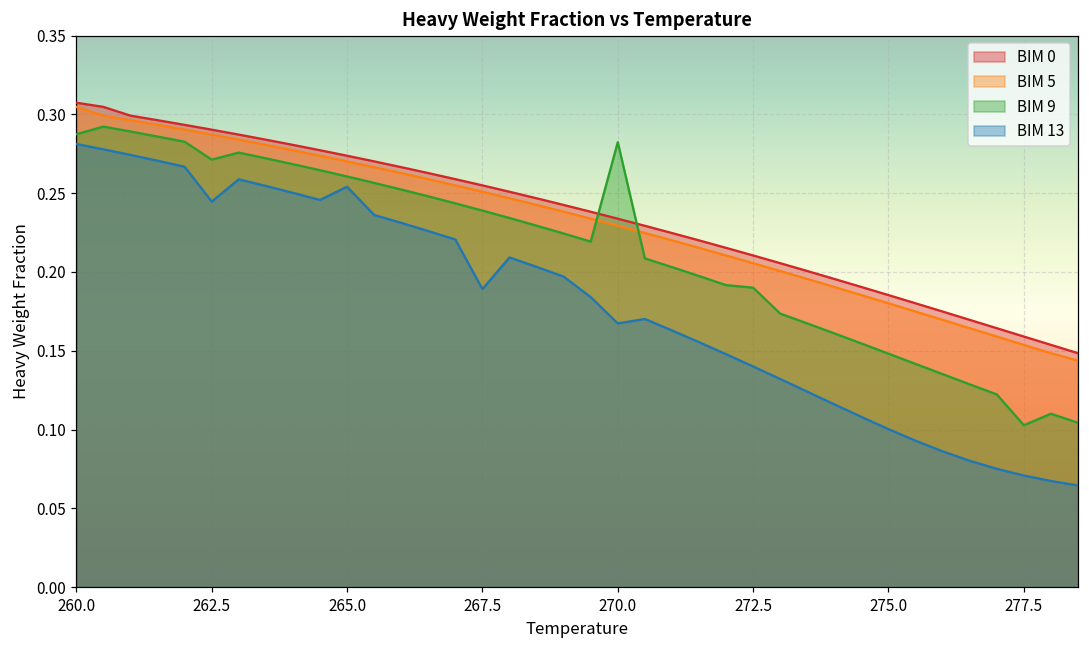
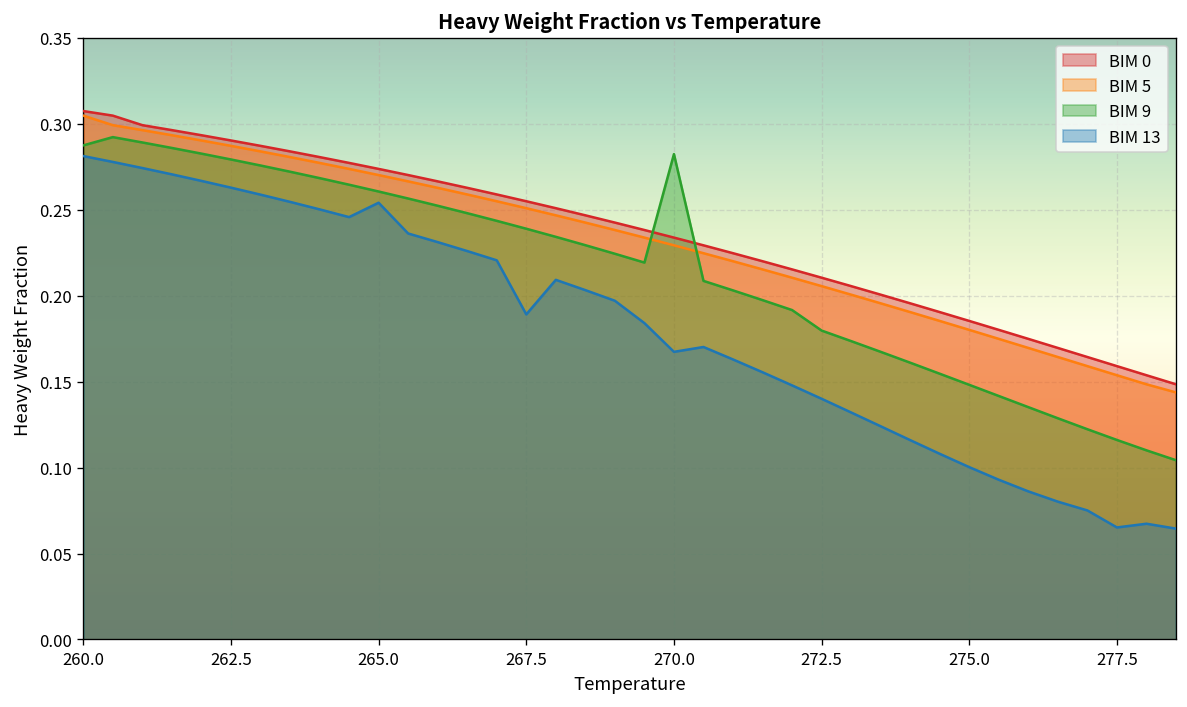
BIM 9, 262.5: 0.271 -> 0.279
BIM 13, 262.5: 0.245 -> 0.263
BIM 9, 272.5: 0.190 -> 0.180
BIM 9, 277.5: 0.103 -> 0.116
BIM 13, 277.5: 0.071 -> 0.065
